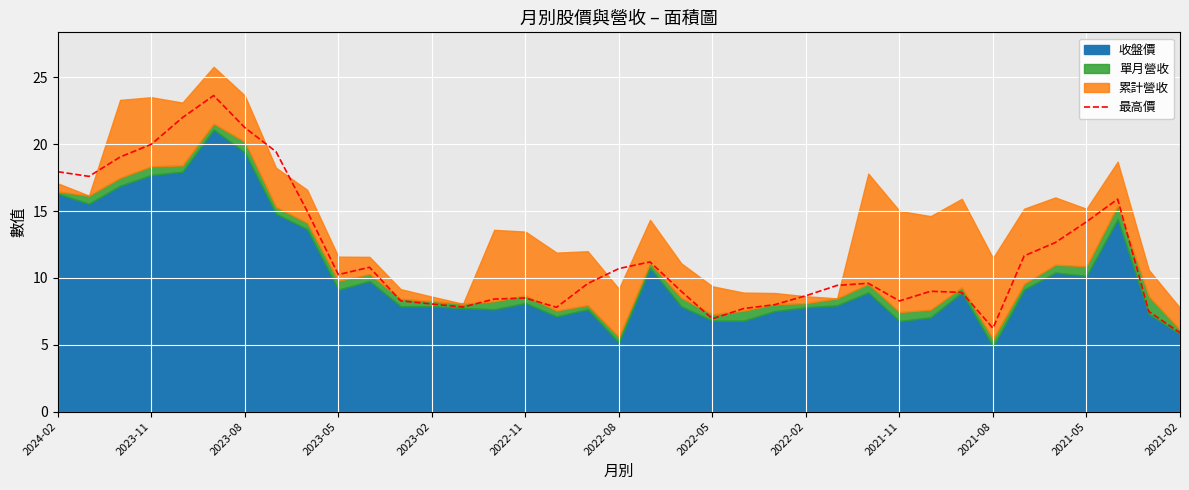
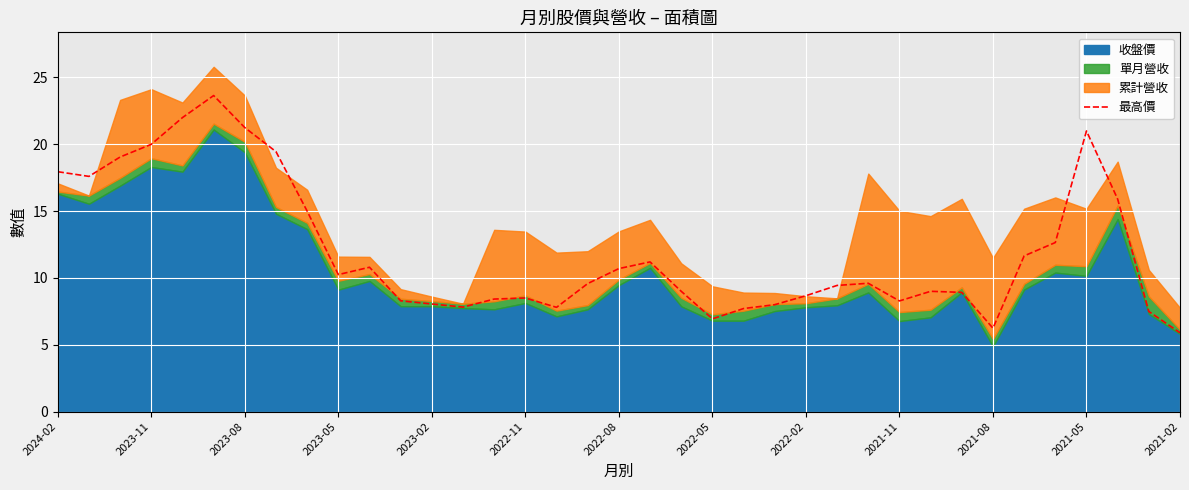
收盤價, 2023-11: 17.7 -> 18.3
收盤價, 2022-08: 5.2 -> 9.5
最高價, 2021-05: 14.2 -> 21.0
